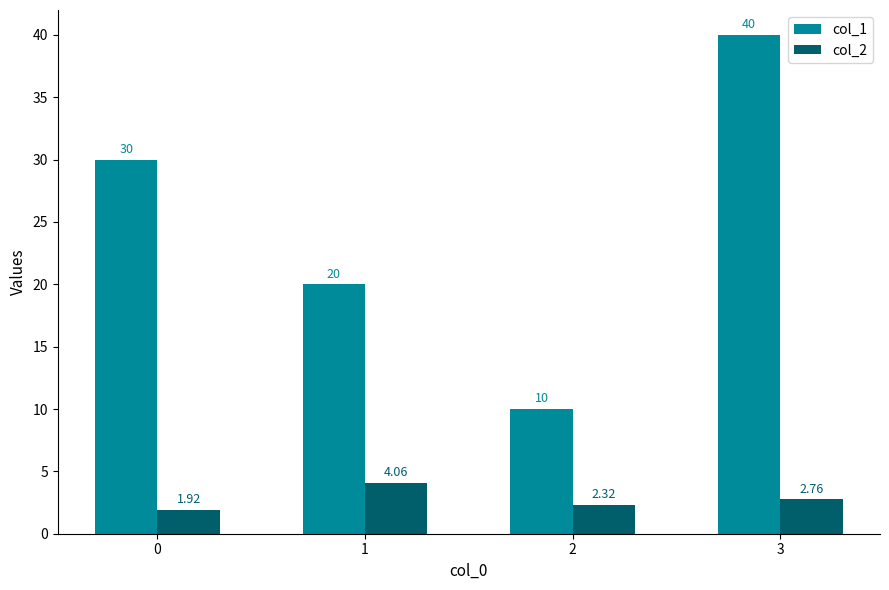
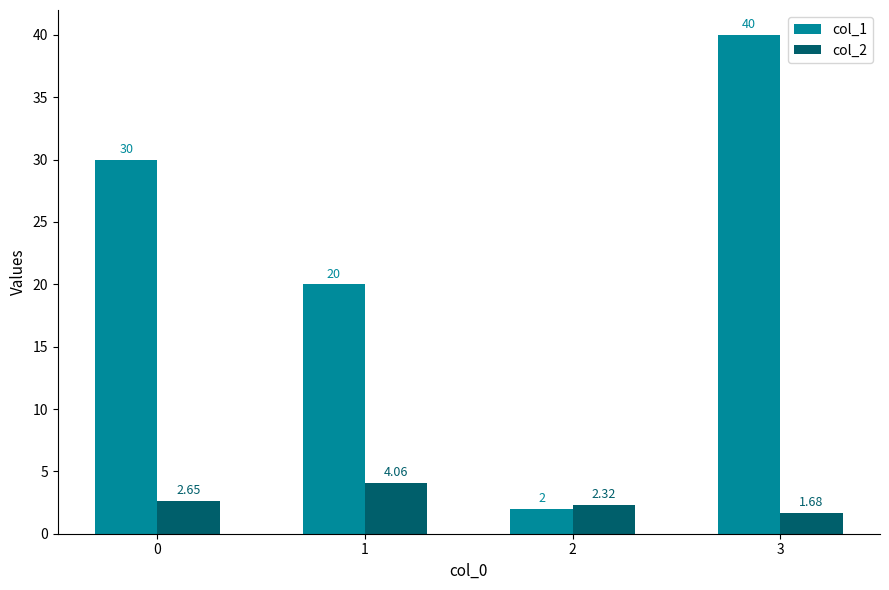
col_2, 0: 1.92 -> 2.65
col_1, 2: 10 -> 2
col_2, 3: 2.76 -> 1.68
